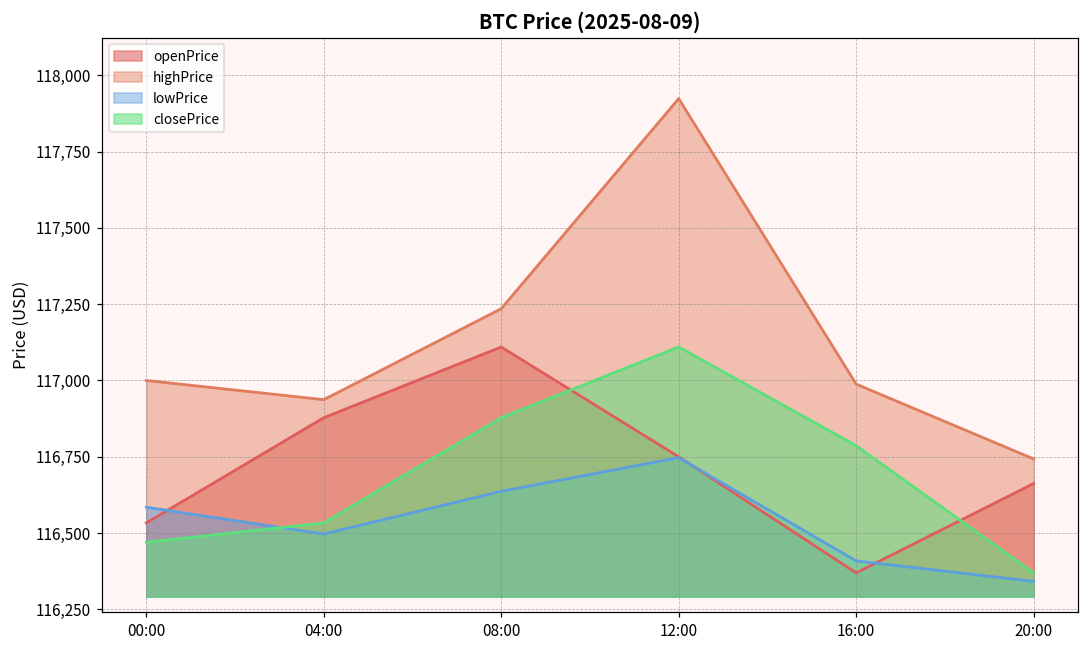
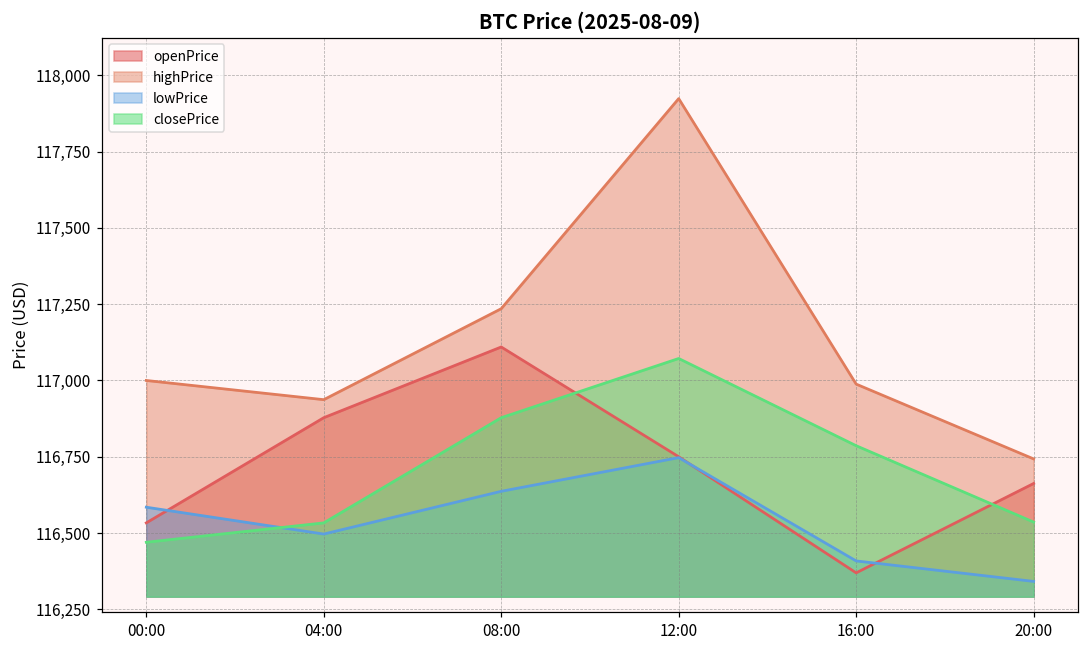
closePrice, 12:00: 117,110 -> 117,070
closePrice, 20:00: 116,370 -> 116,540
